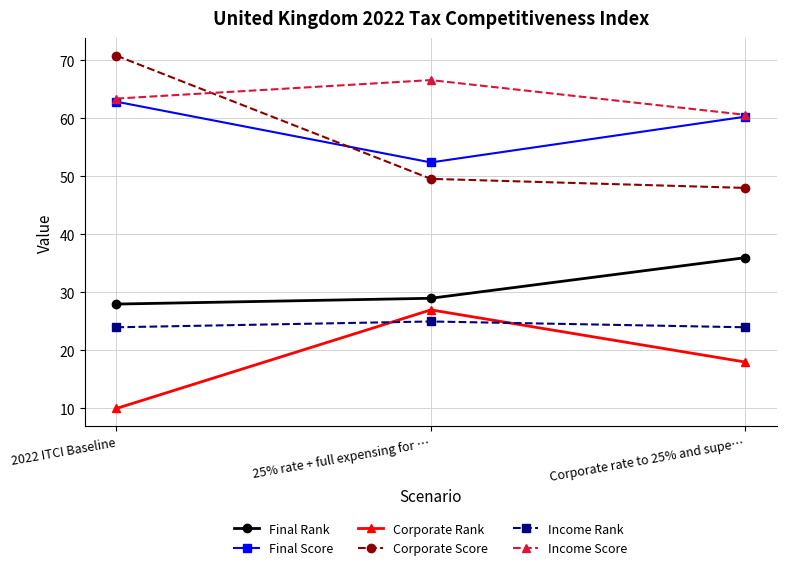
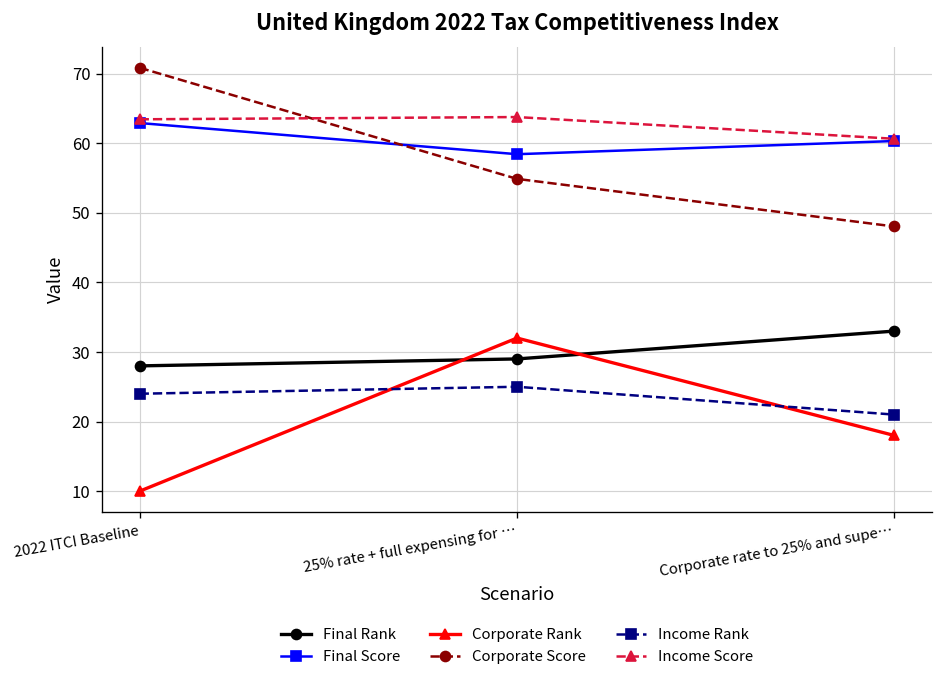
Final Score, 25% rate + full expensing for …: 52 -> 58
Corporate Rank, 25% rate + full expensing for …: 27 -> 32
Corporate Score, 25% rate + full expensing for …: 50 -> 55
Income Score, 25% rate + full expensing for …: 67 -> 64
Final Rank, Corporate rate to 25% and supe…: 36 -> 33
Income Rank, Corporate rate to 25% and supe…: 24 -> 21
